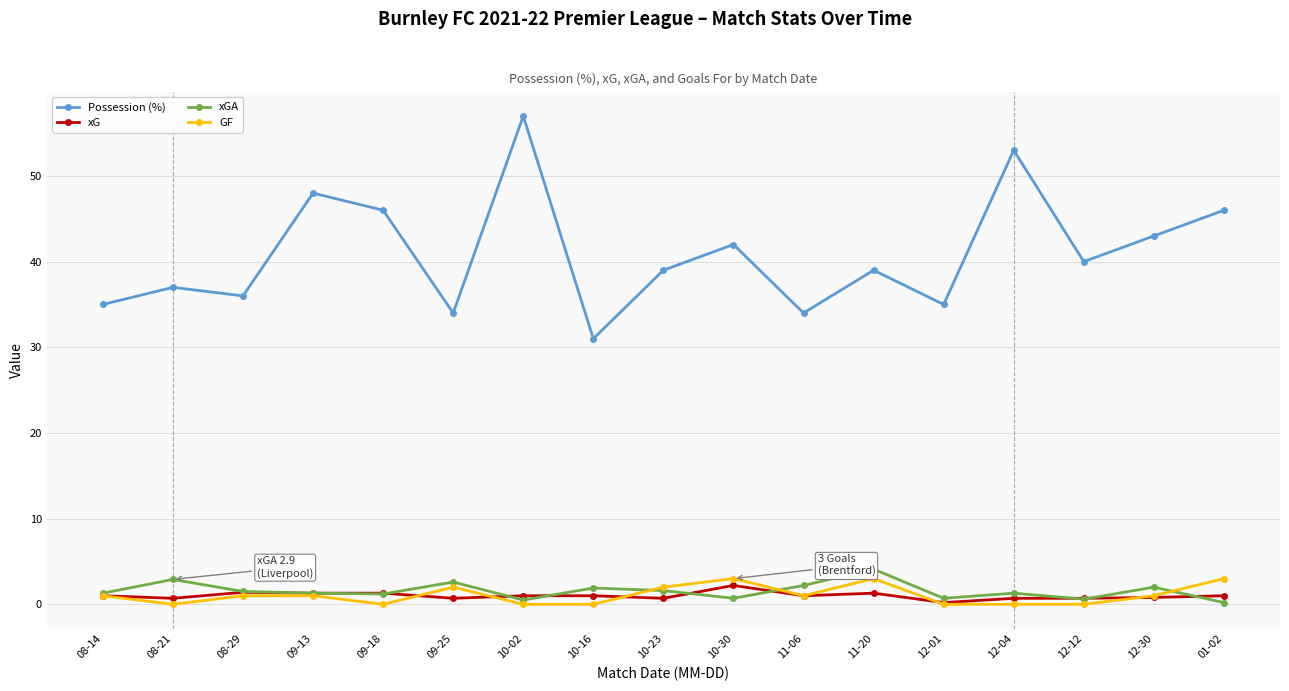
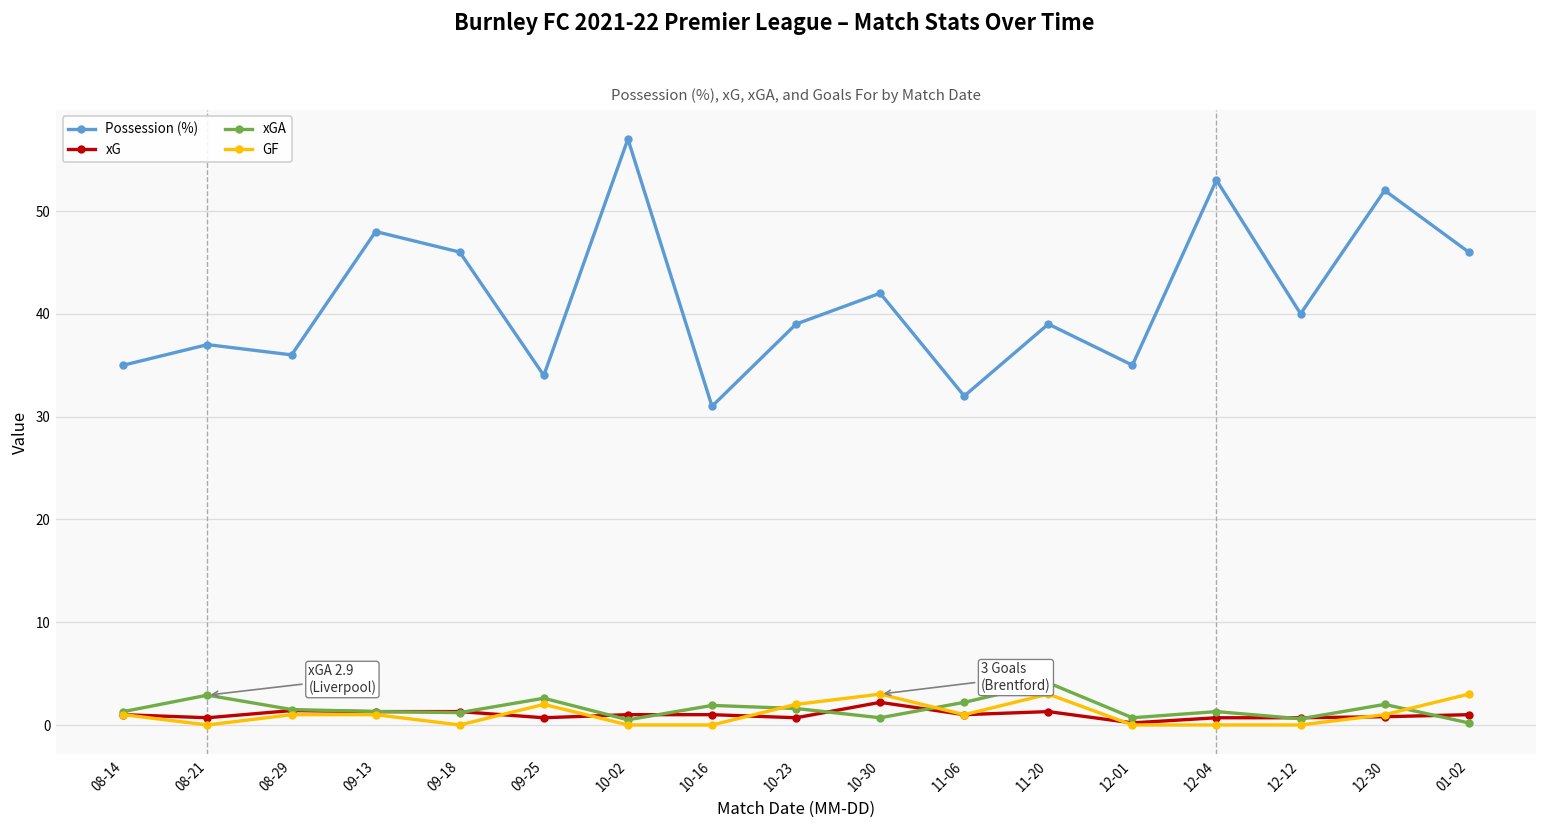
Possession (%), 11-06: 34 -> 32
Possession (%), 12-30: 43 -> 52
